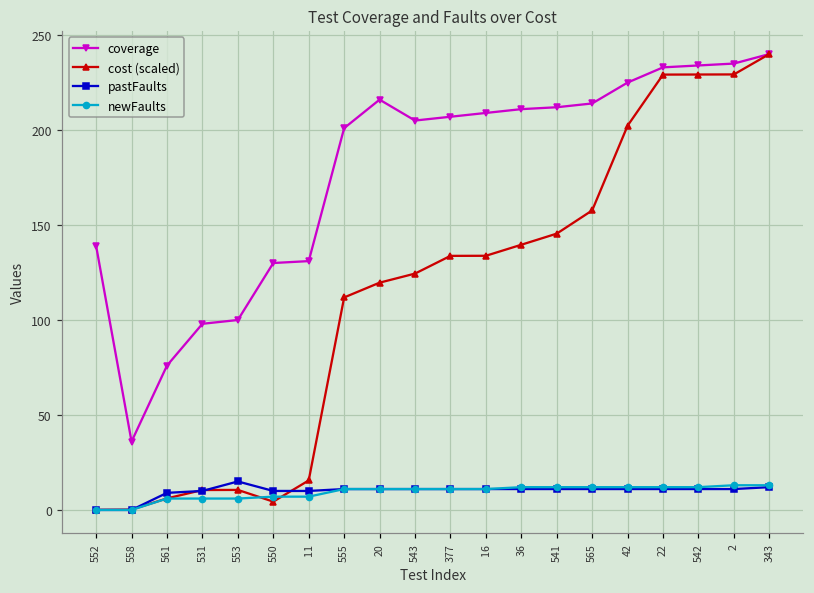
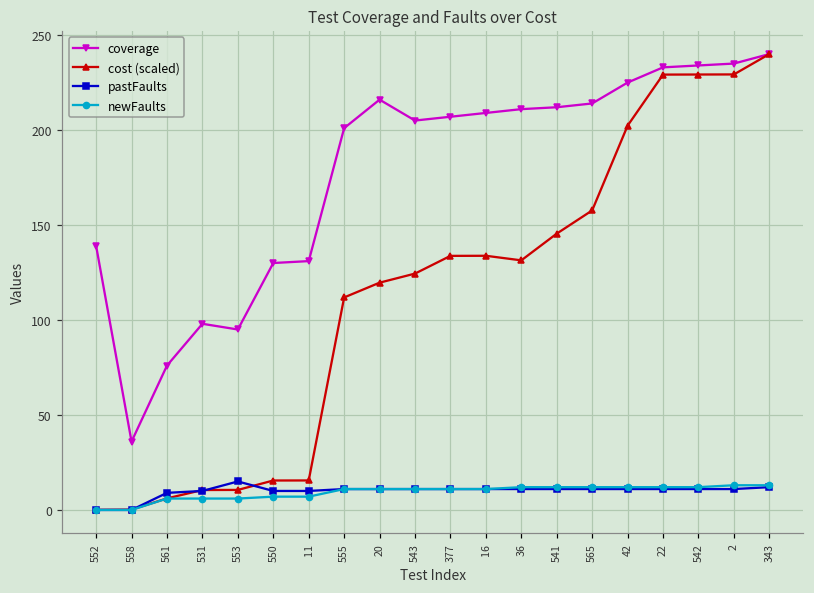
coverage, 553: 100 -> 95
cost (scaled), 550: 4 -> 15
cost (scaled), 36: 140 -> 131
